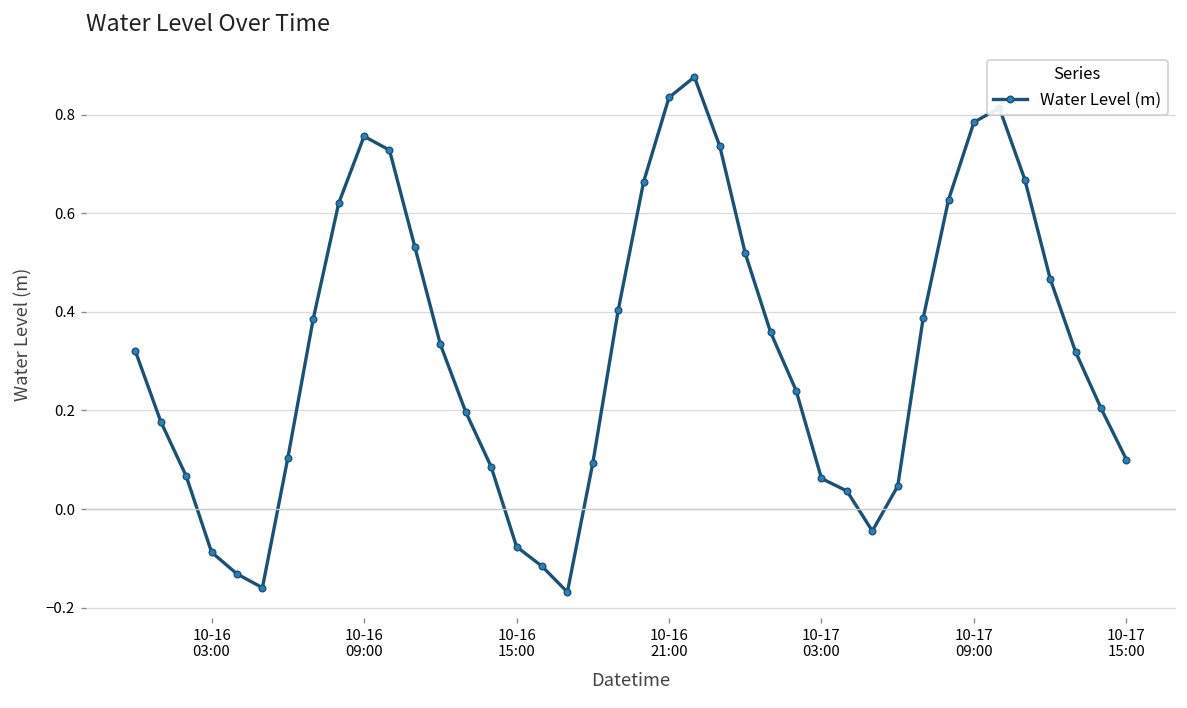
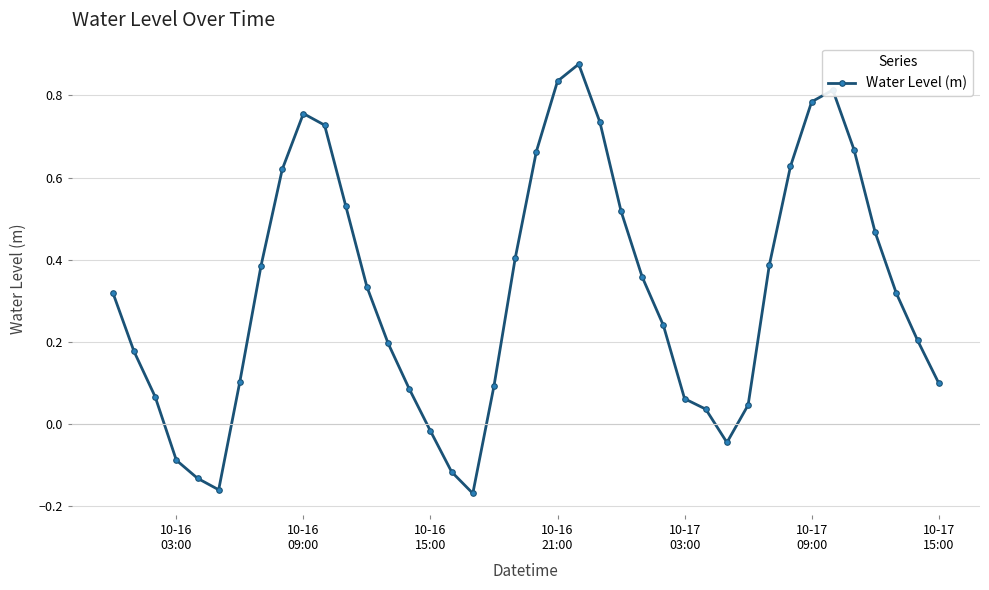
10-16 15:00: -0.08 -> -0.02
